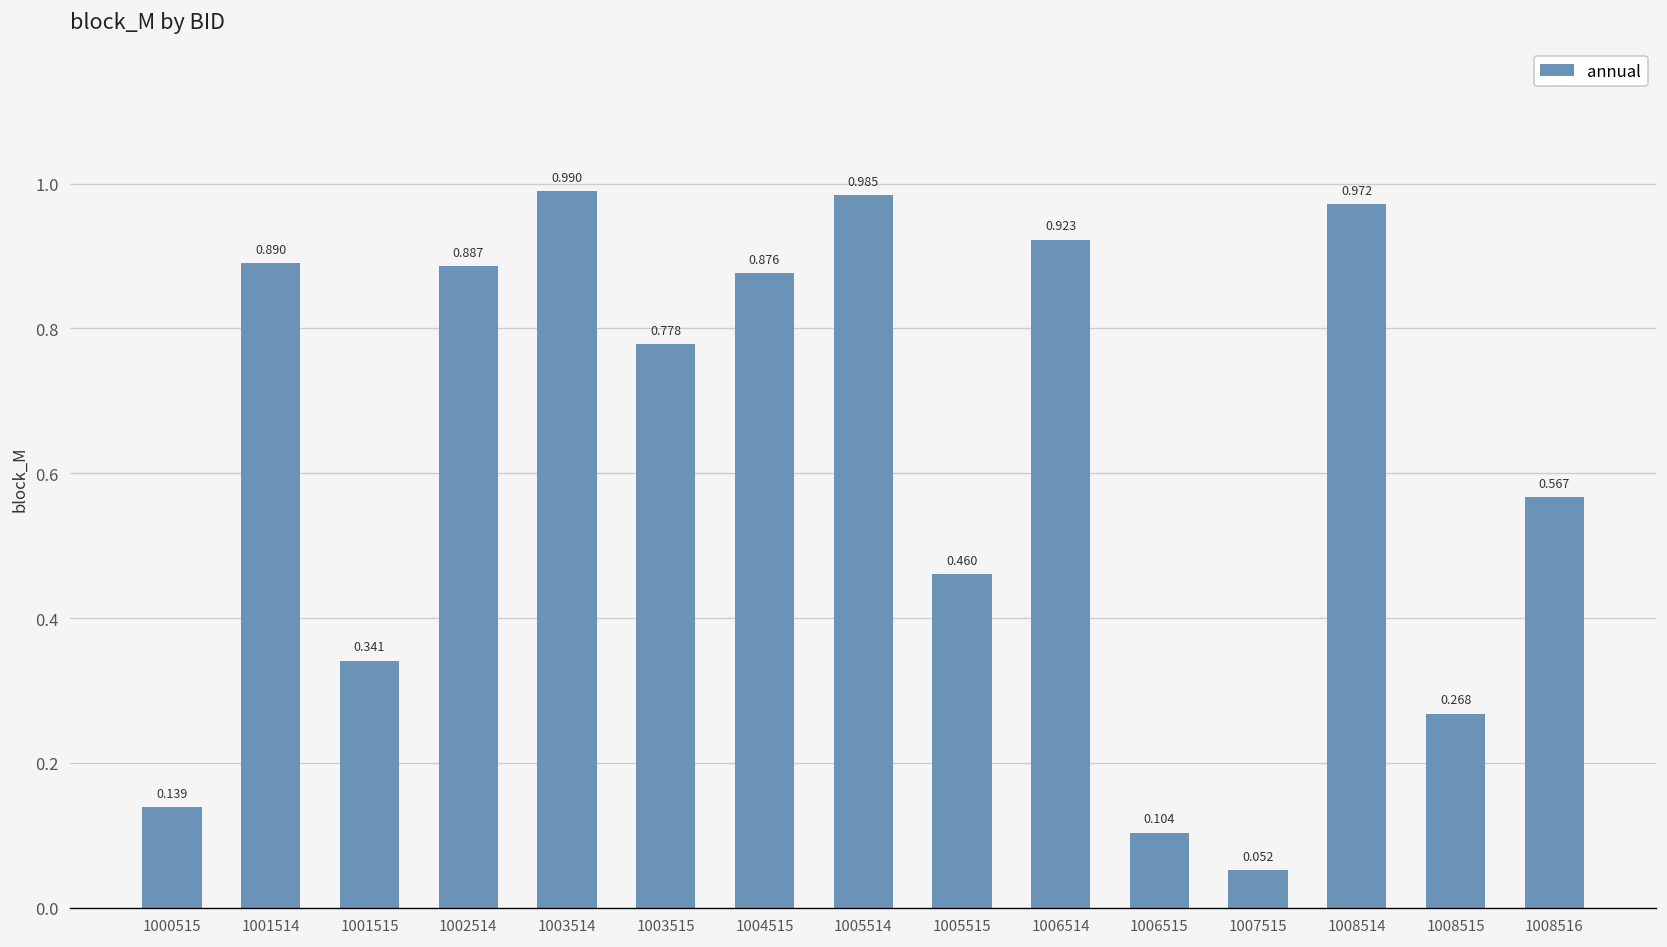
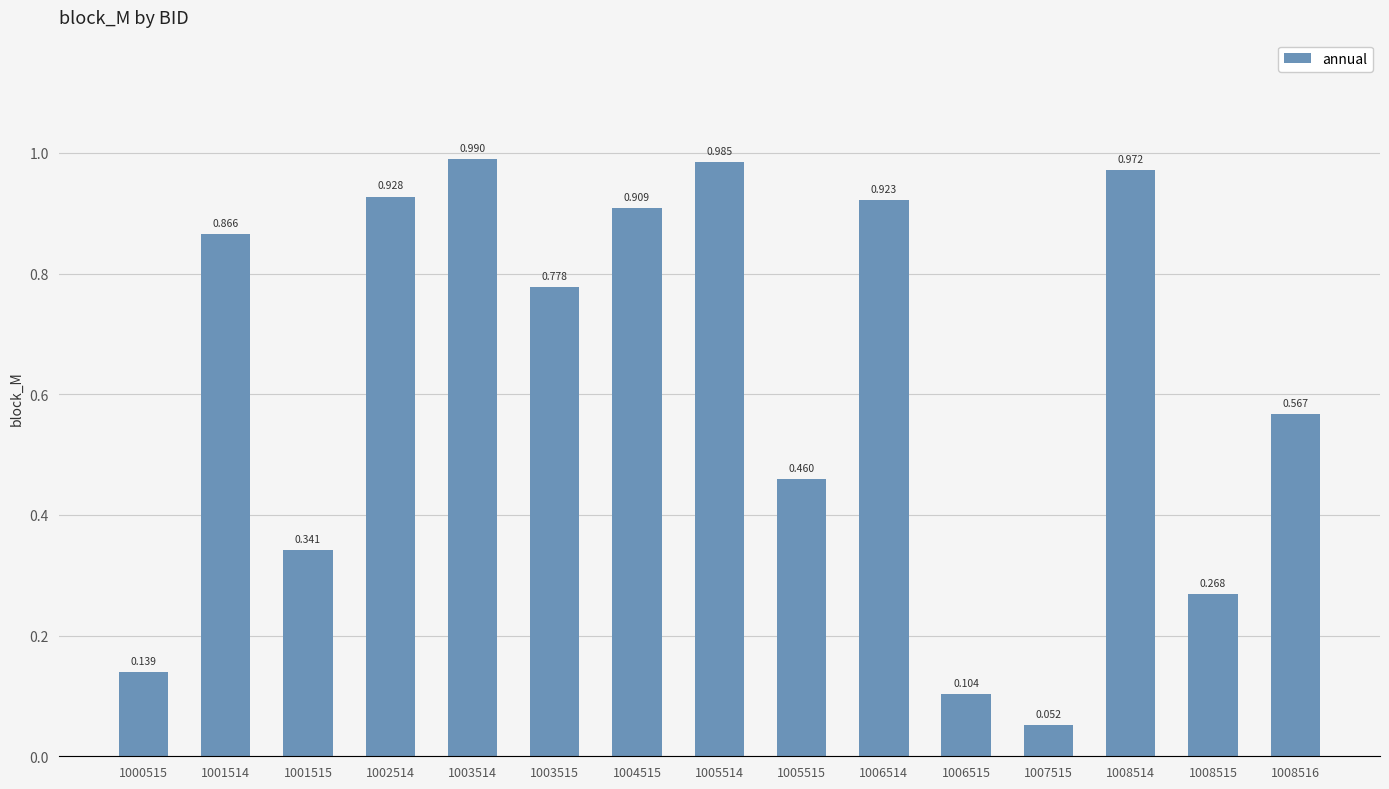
1001514: 0.890 -> 0.866
1002514: 0.887 -> 0.928
1004515: 0.876 -> 0.909
